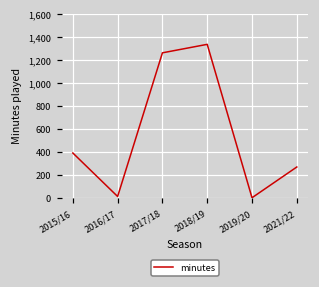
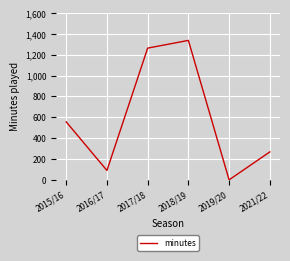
2015/16: 390 -> 560
2016/17: 10 -> 90
